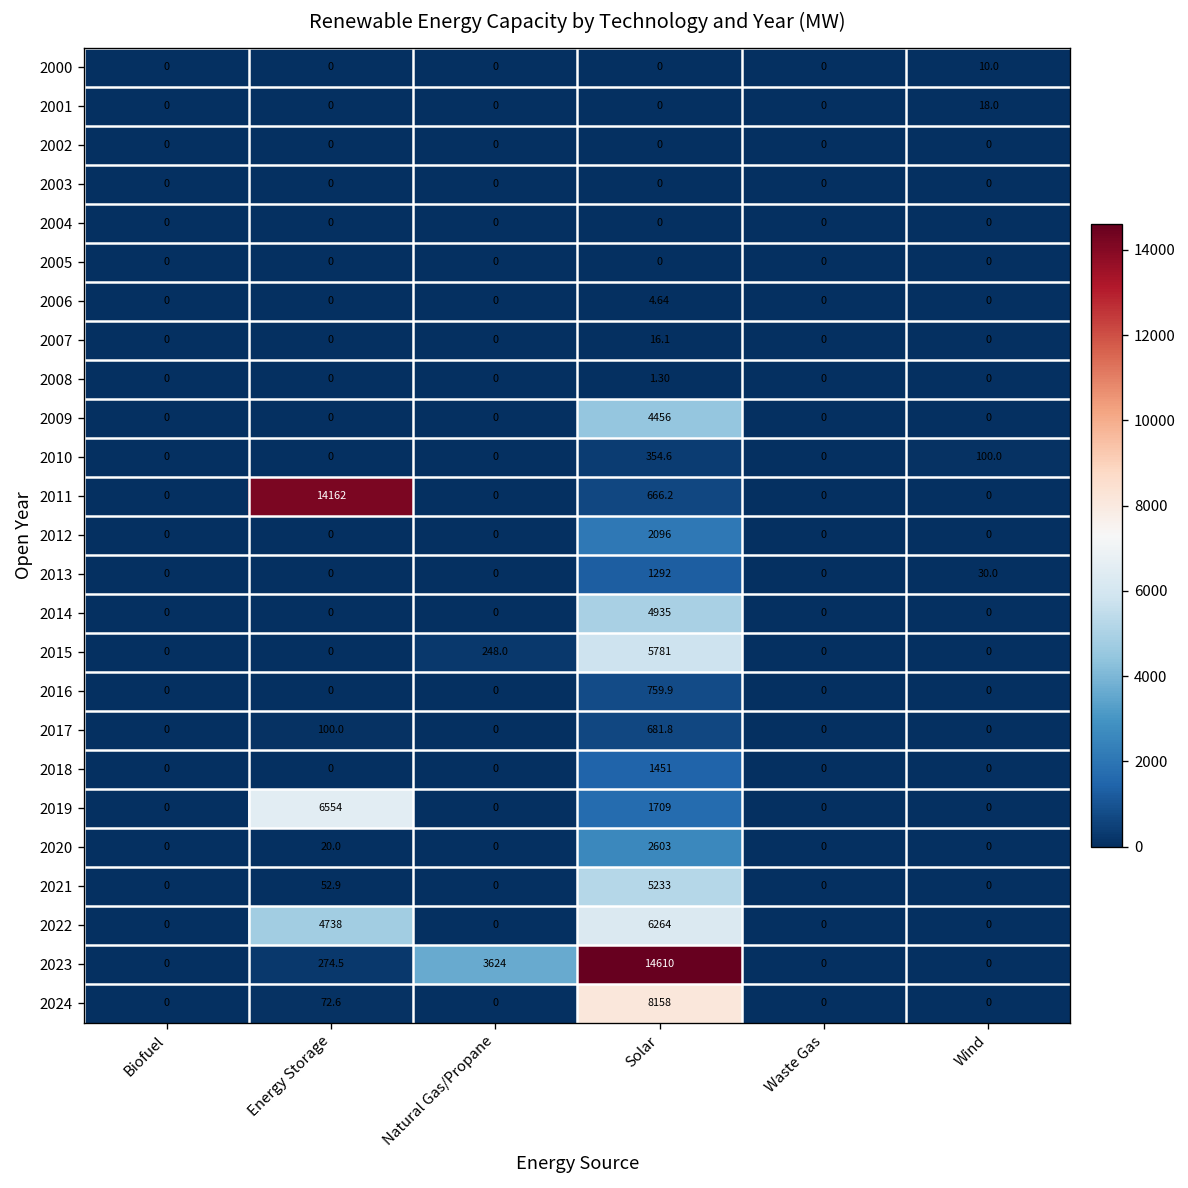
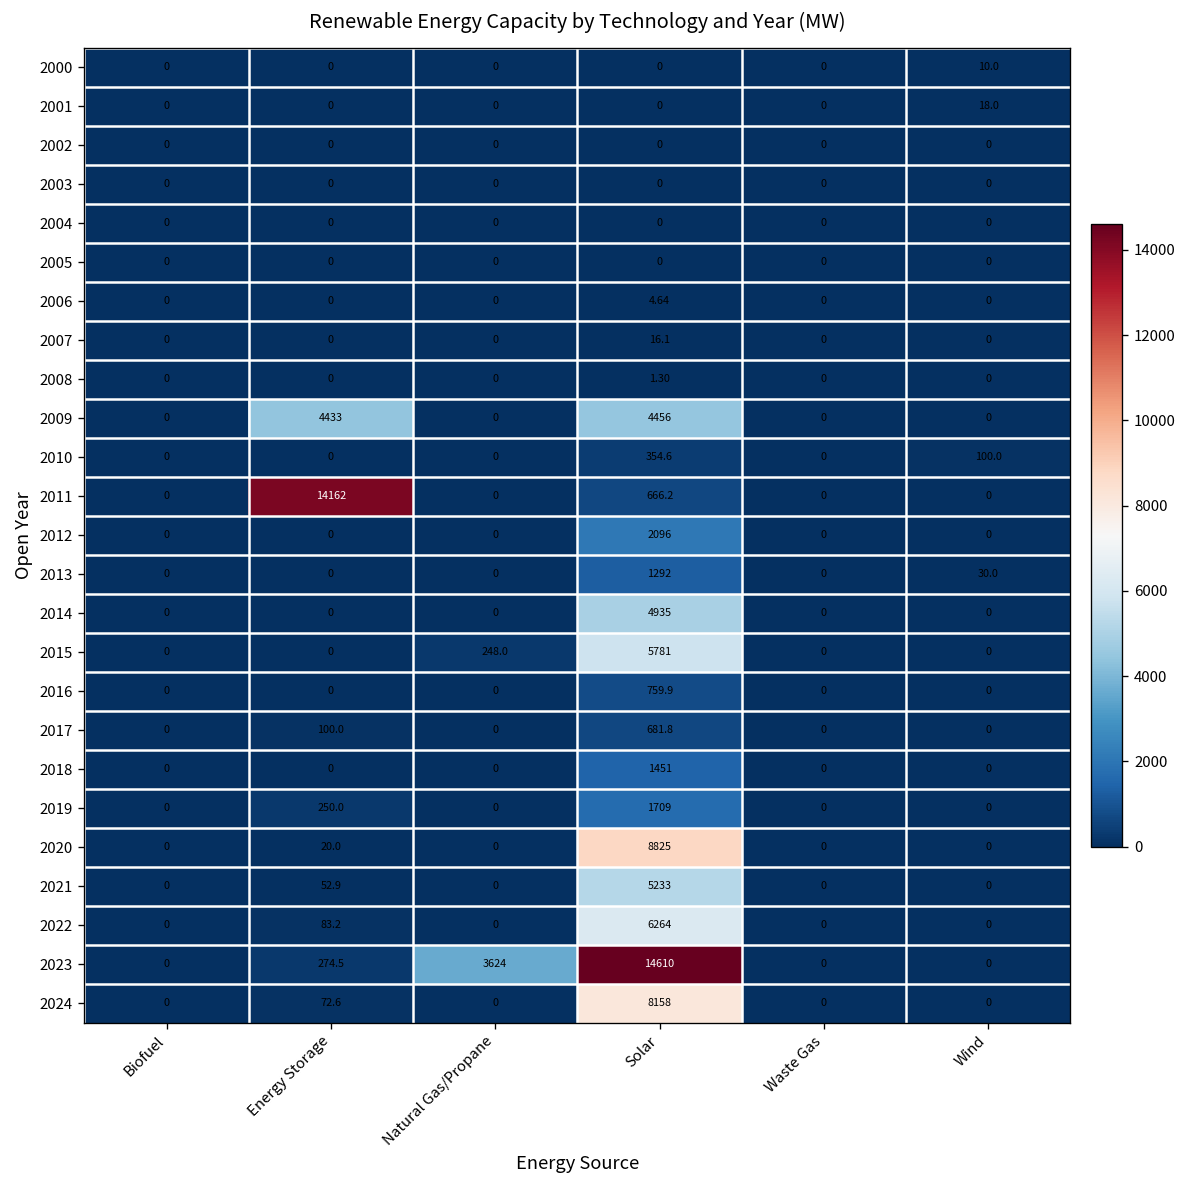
2009, Energy Storage: 0 -> 4433
2019, Energy Storage: 6554 -> 250.0
2020, Solar: 2603 -> 8825
2022, Energy Storage: 4738 -> 83.2
